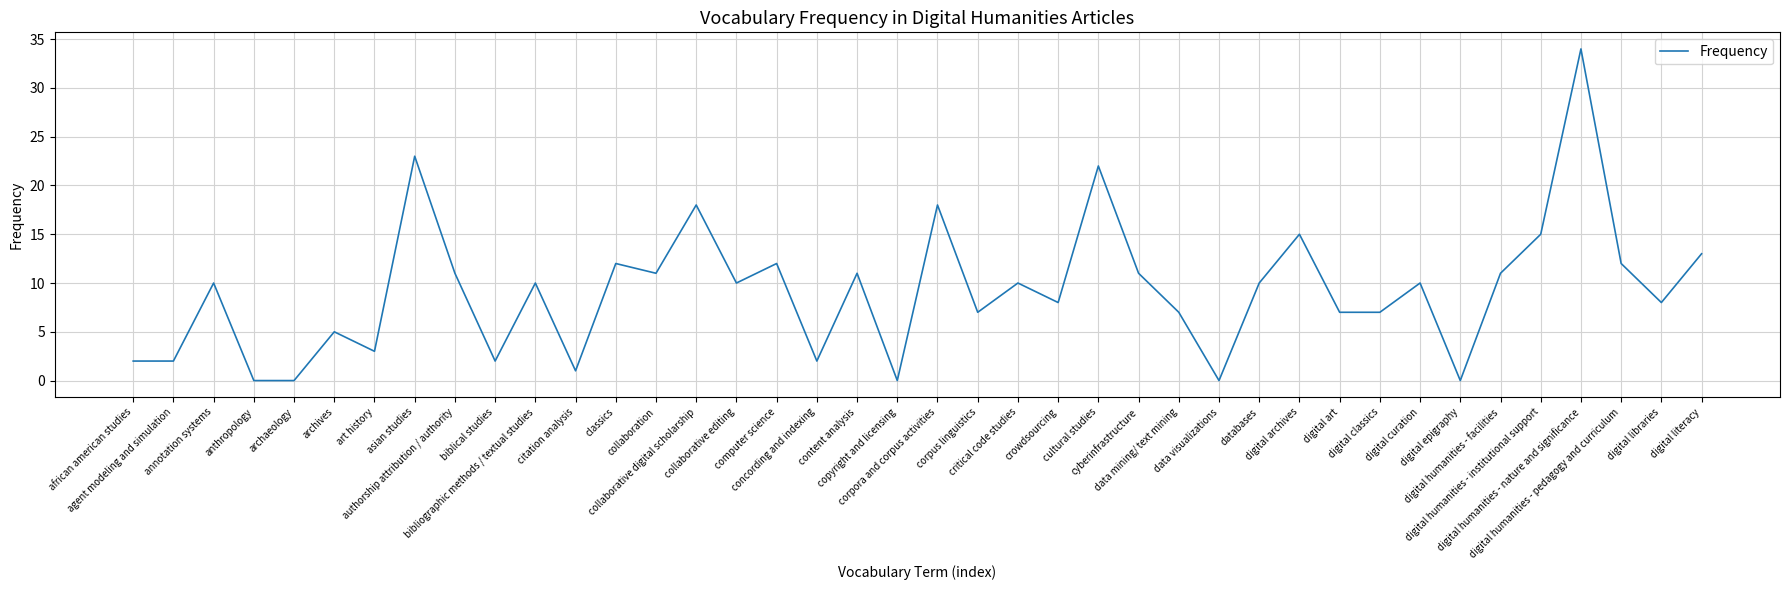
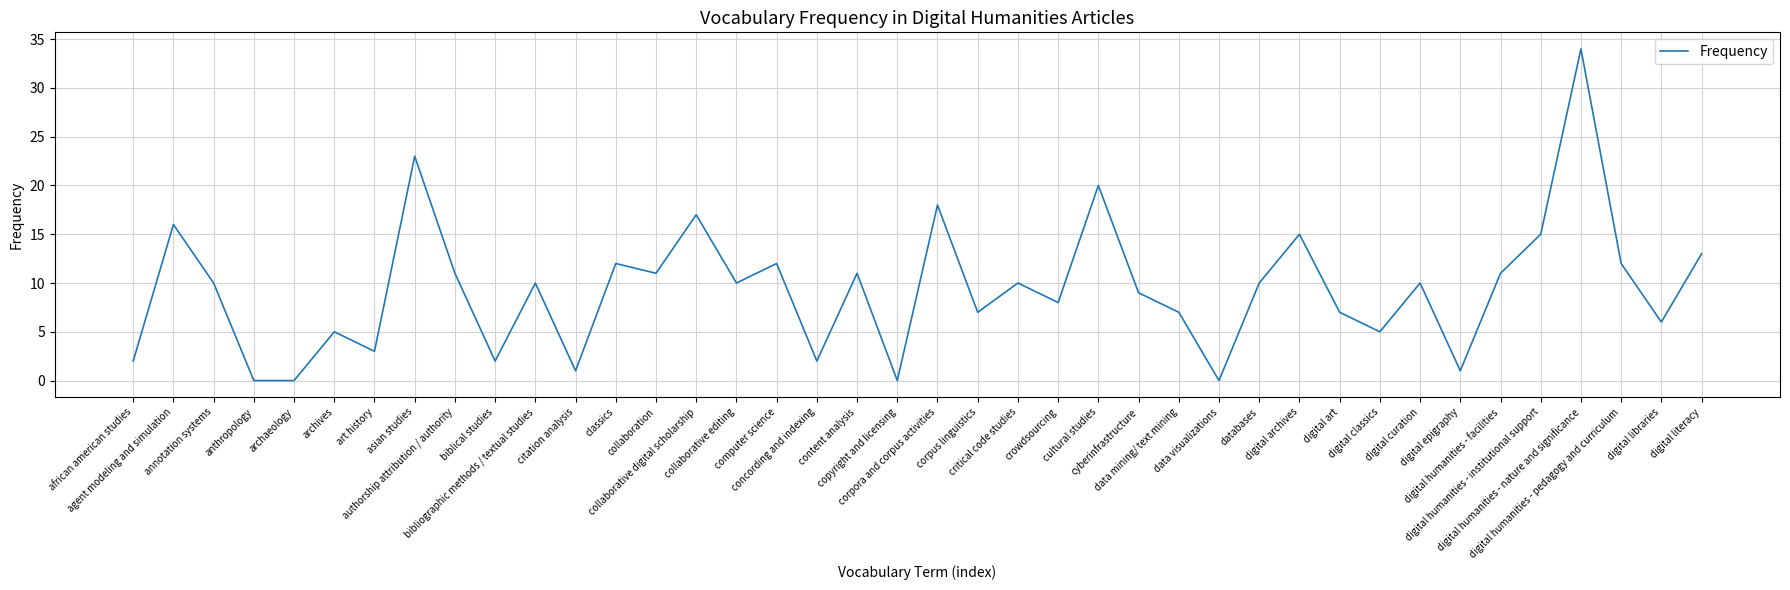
agent modeling and simulation: 2 -> 16
collaborative digital scholarship: 18 -> 17
cultural studies: 22 -> 20
cyberinfrastructure: 11 -> 9
digital classics: 7 -> 5
digital epigraphy: 0 -> 1
digital libraries: 8 -> 6
